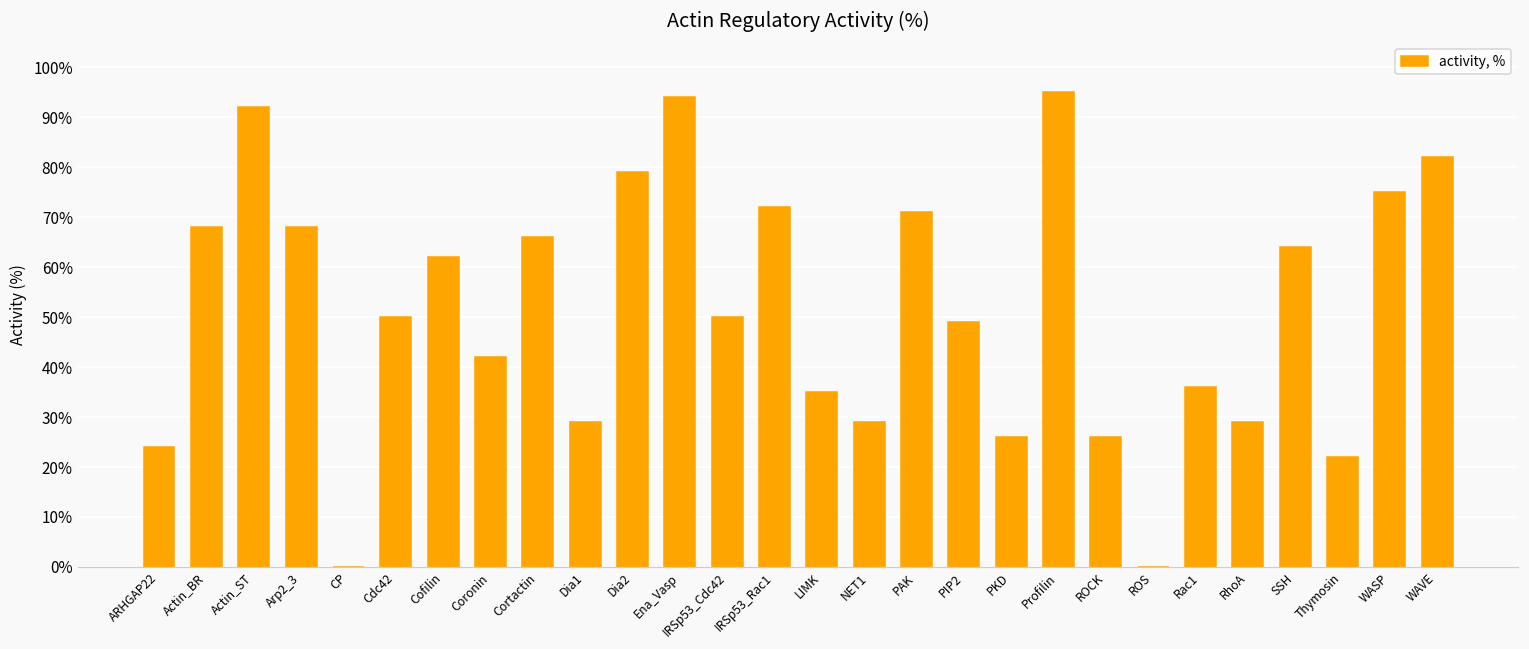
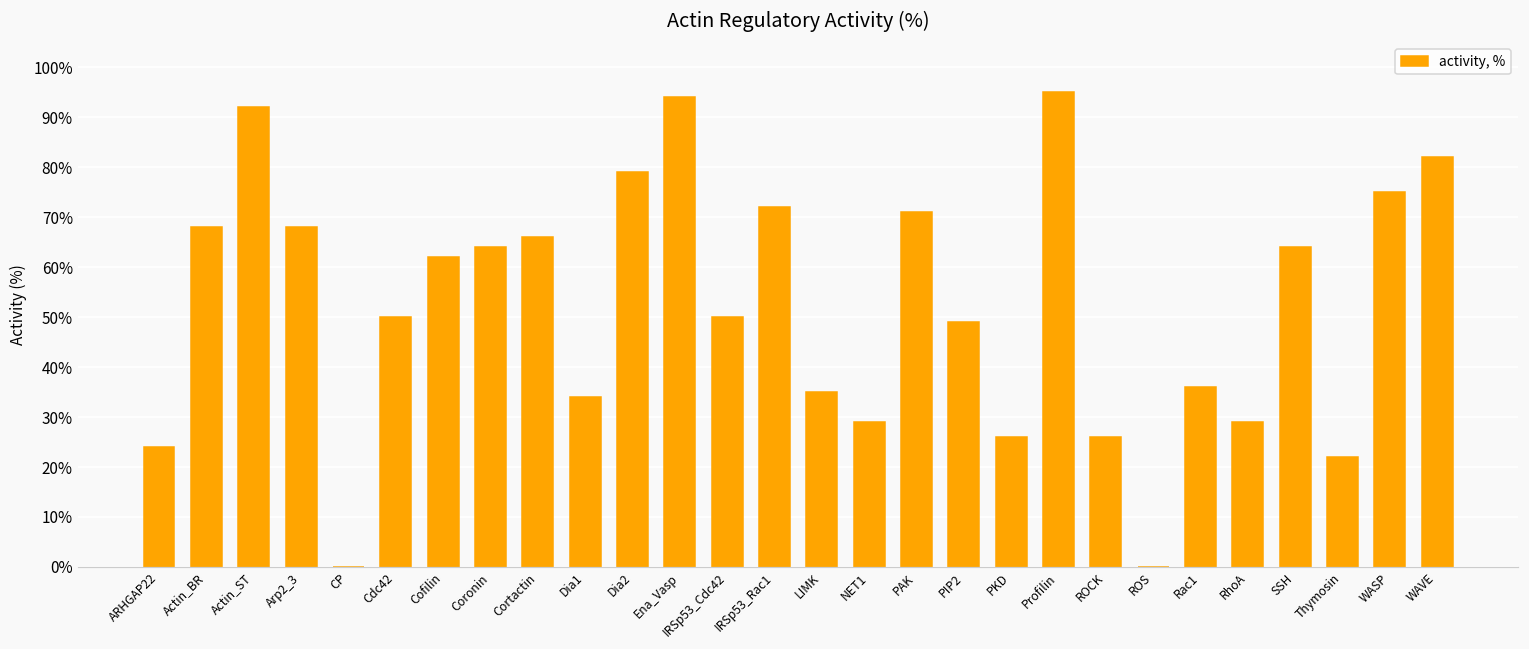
Coronin: 42% -> 64%
Dia1: 29% -> 34%
